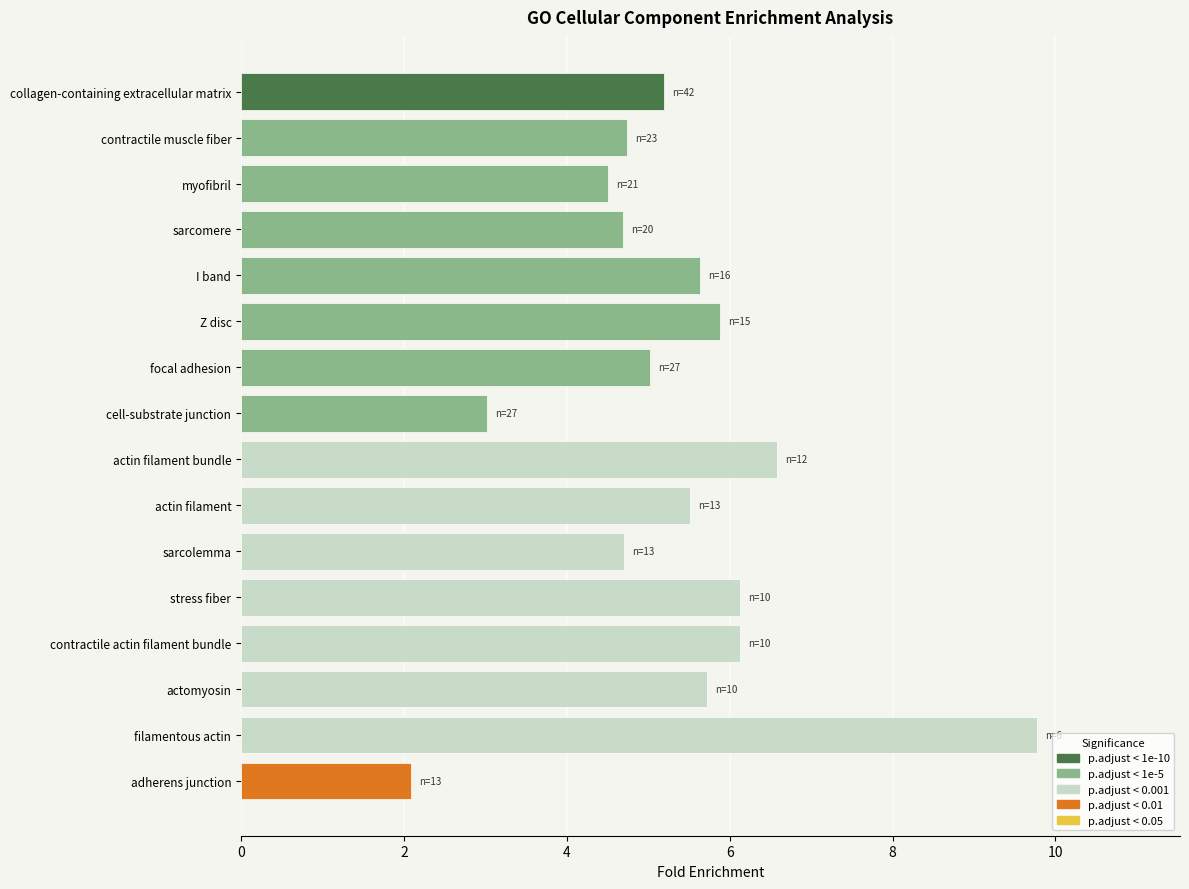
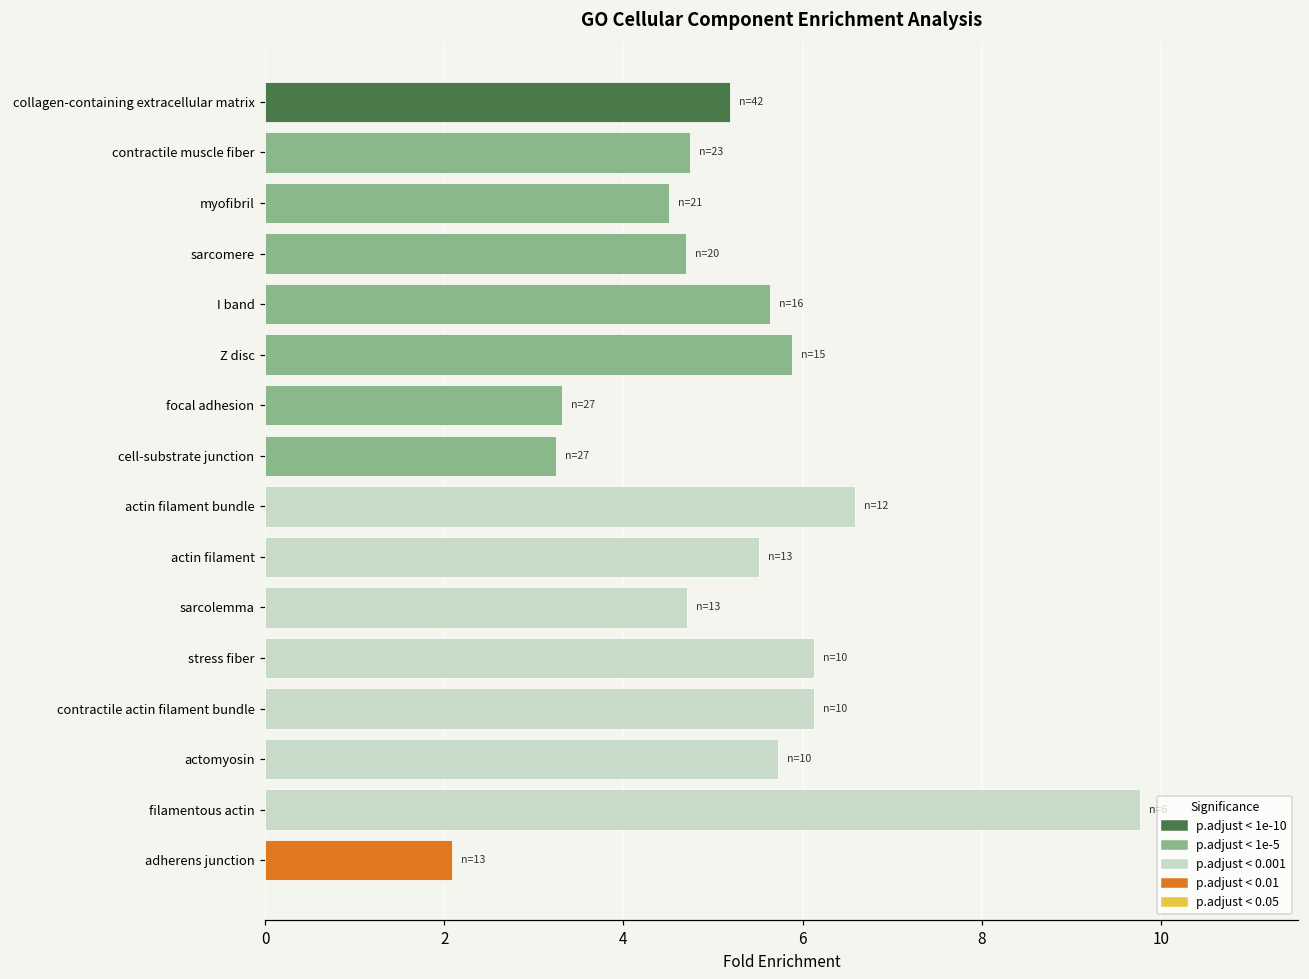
focal adhesion: 5.0 -> 3.3
cell-substrate junction: 3.0 -> 3.2
